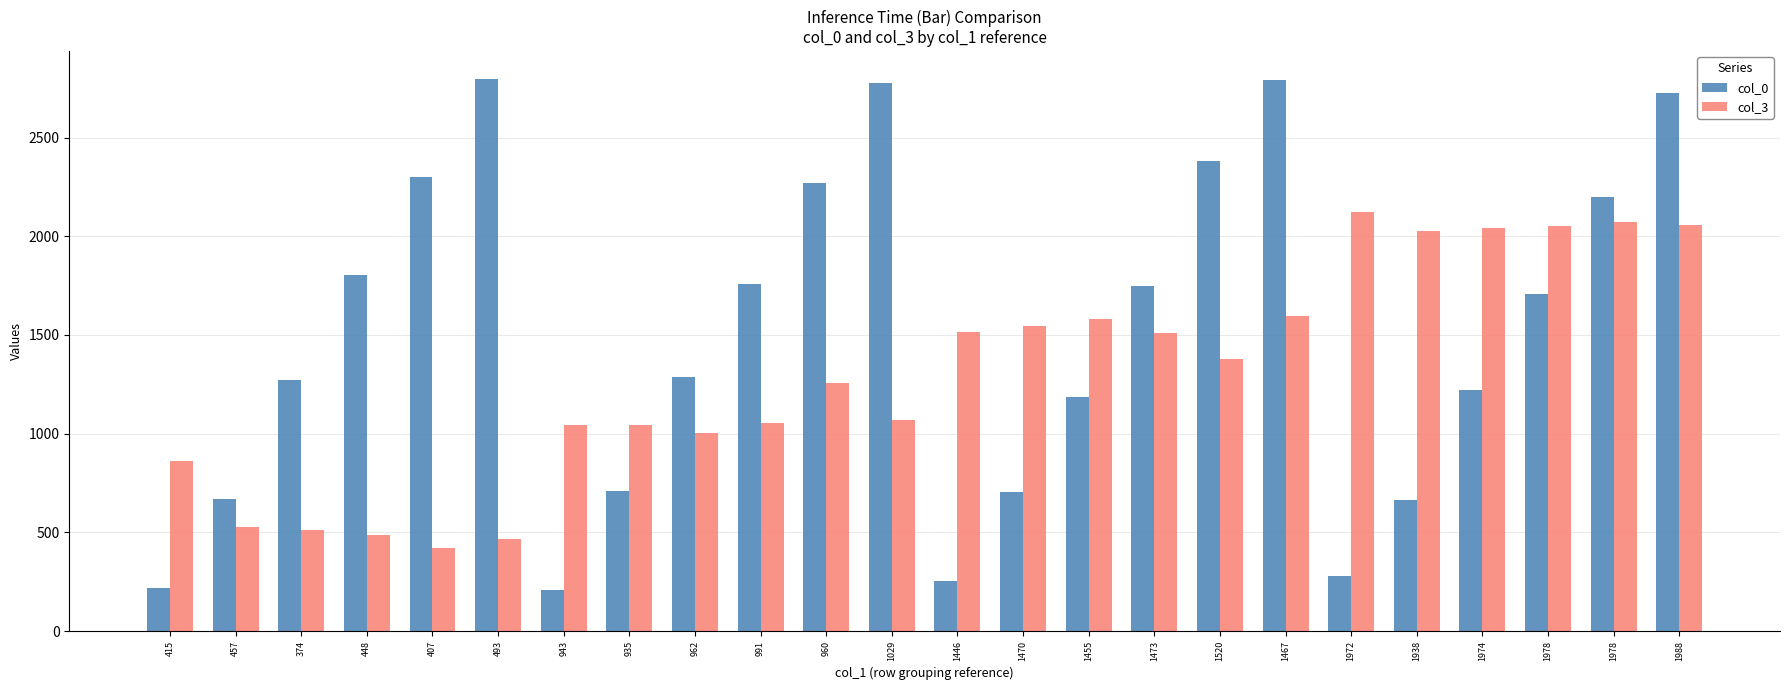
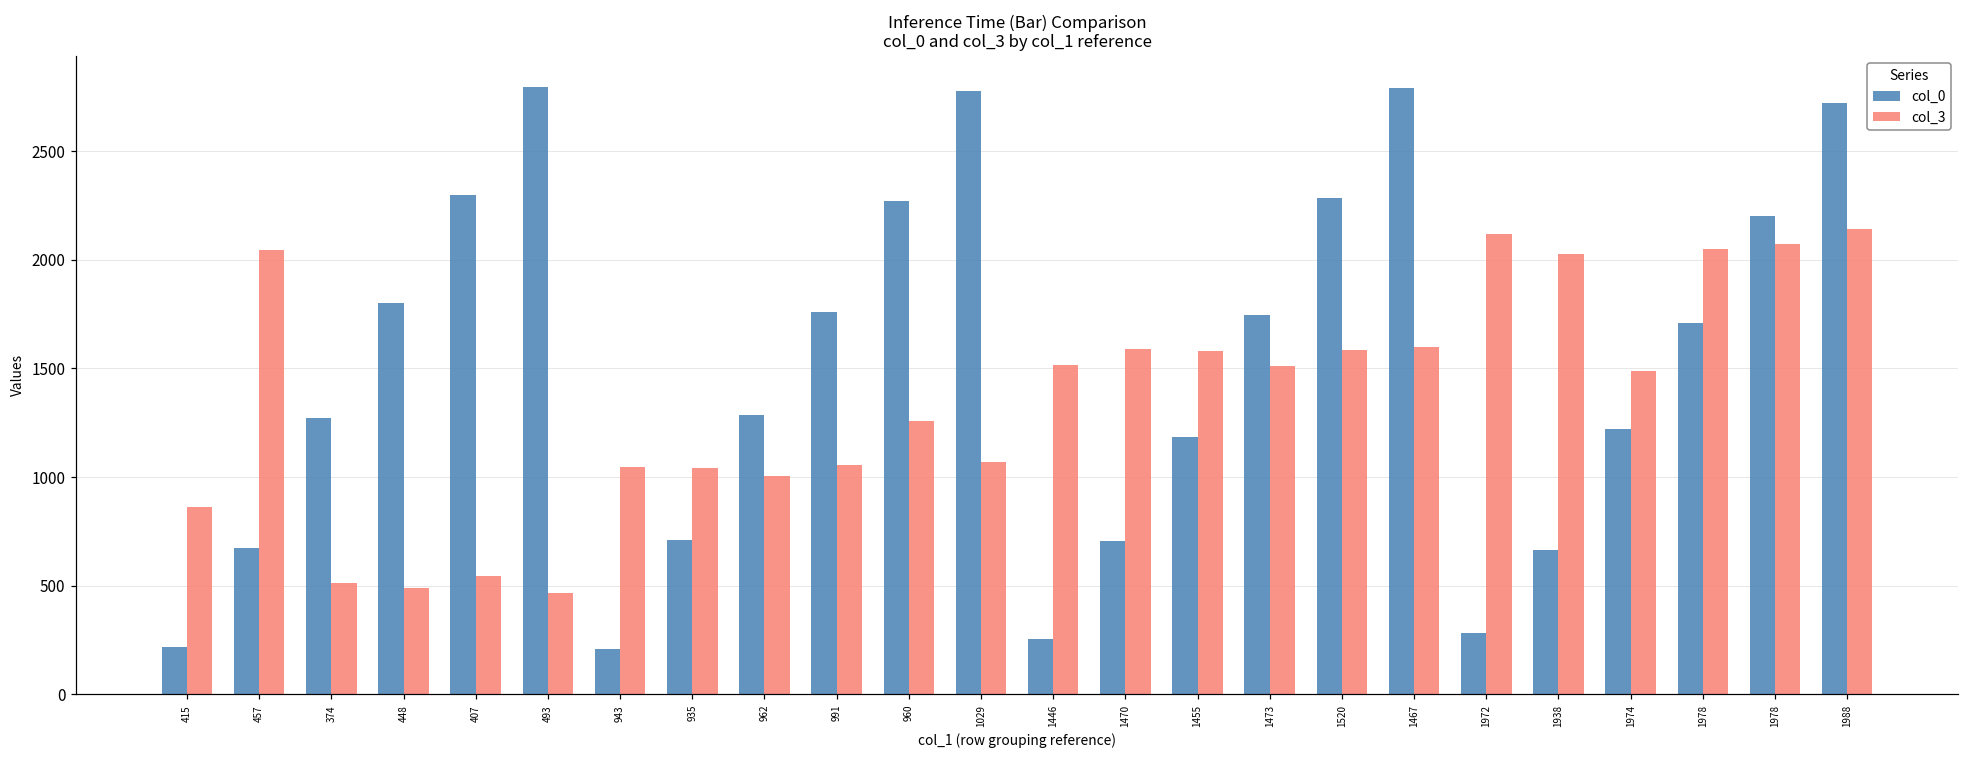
col_3, 457: 530 -> 2040
col_3, 407: 420 -> 540
col_3, 1470: 1540 -> 1590
col_0, 1520: 2380 -> 2280
col_3, 1520: 1380 -> 1590
col_3, 1974: 2040 -> 1490
col_3, 1988: 2060 -> 2140
